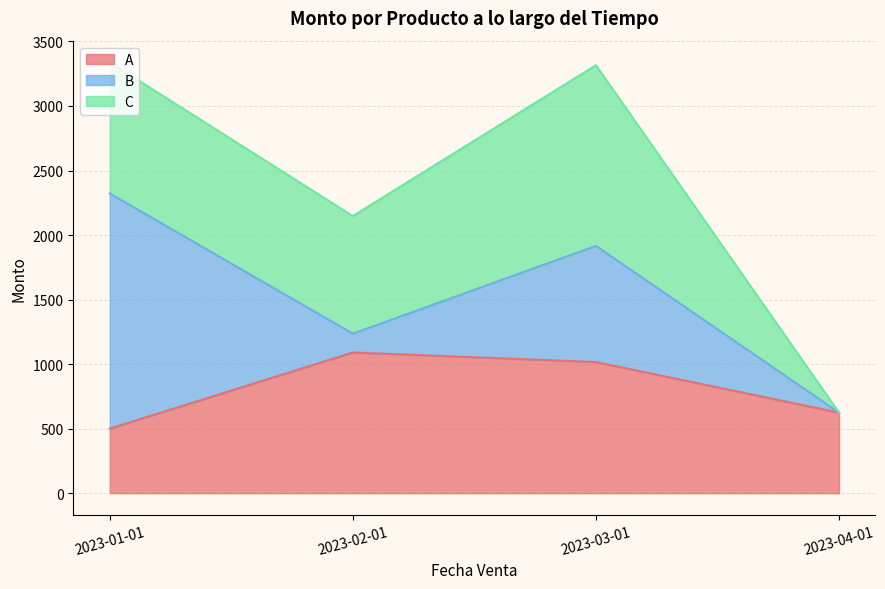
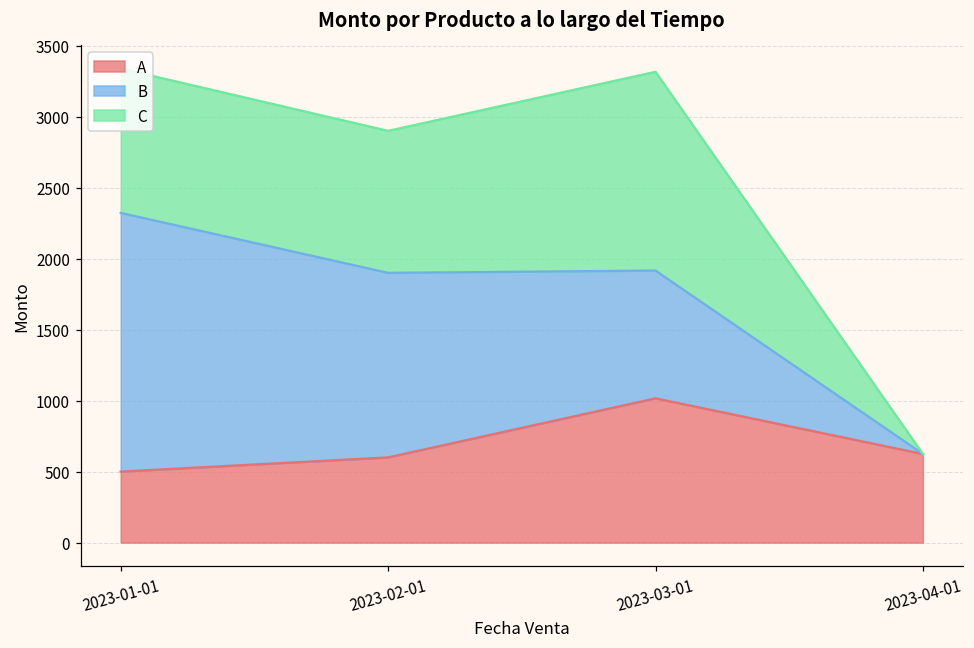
A, 2023-02-01: 1090 -> 600
B, 2023-02-01: 150 -> 1300
C, 2023-02-01: 910 -> 1000
